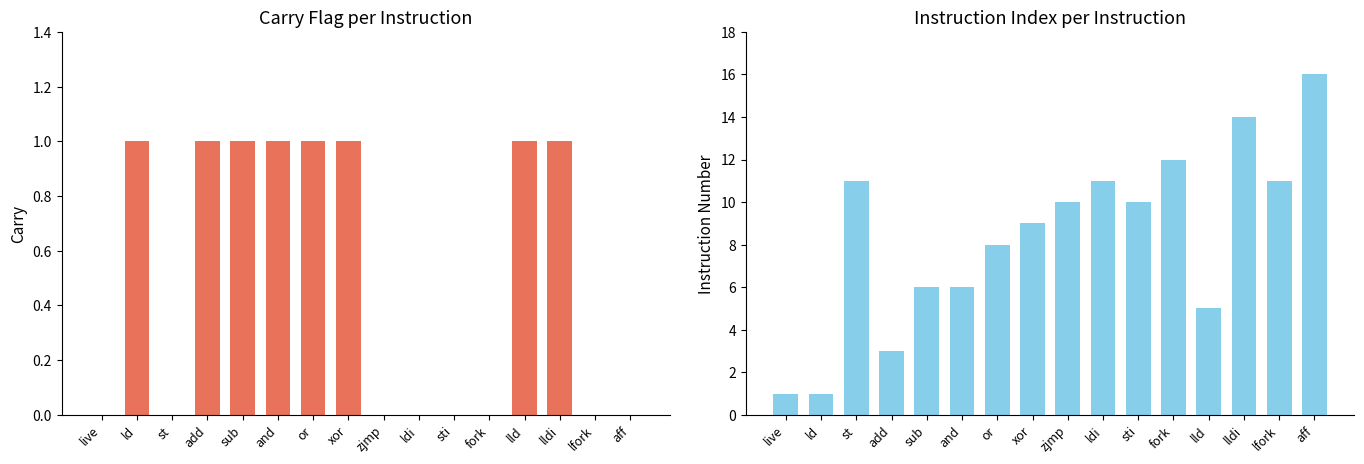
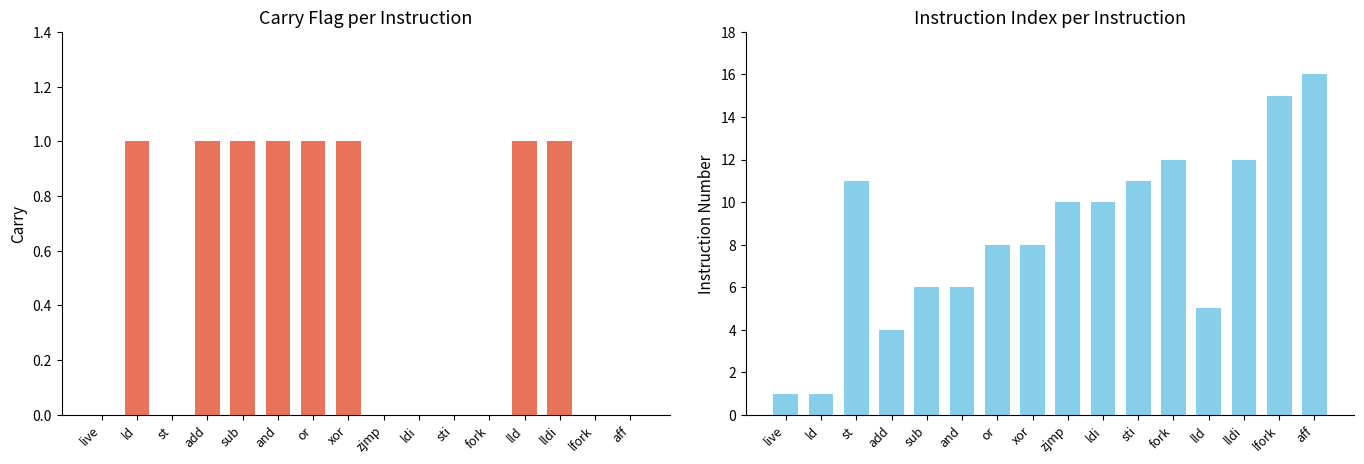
Instruction Index per Instruction, add: 3 -> 4
Instruction Index per Instruction, xor: 9 -> 8
Instruction Index per Instruction, ldi: 11 -> 10
Instruction Index per Instruction, sti: 10 -> 11
Instruction Index per Instruction, lldi: 14 -> 12
Instruction Index per Instruction, lfork: 11 -> 15
